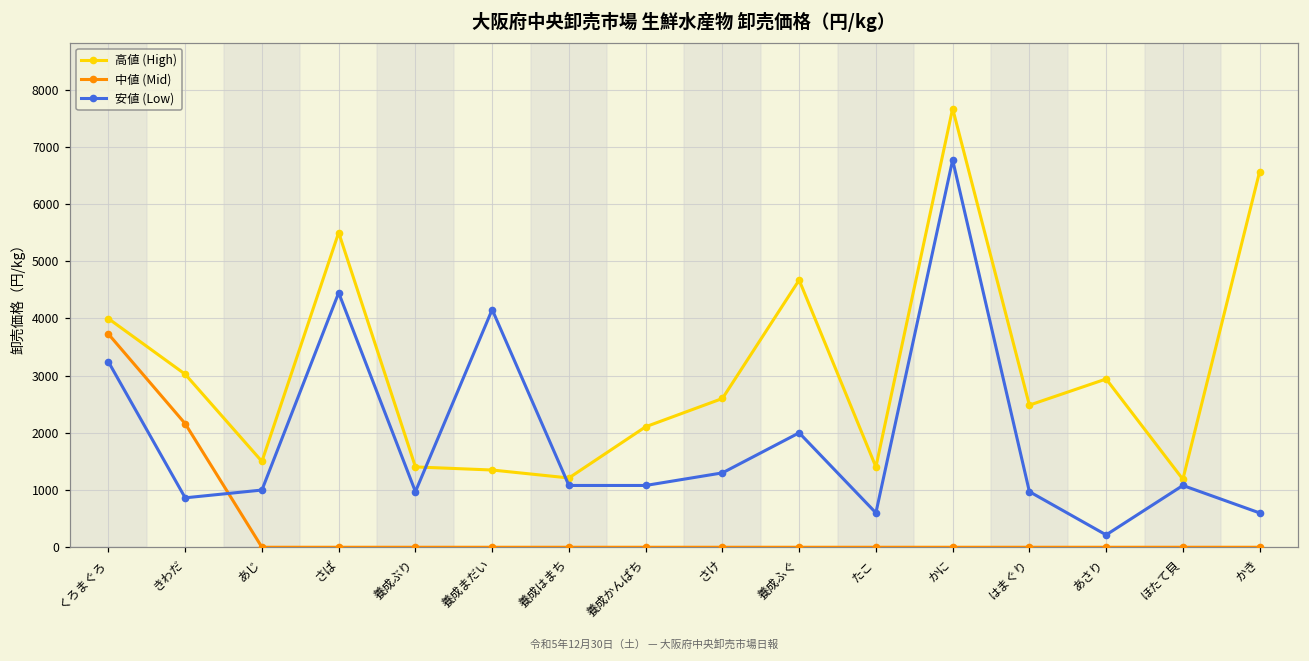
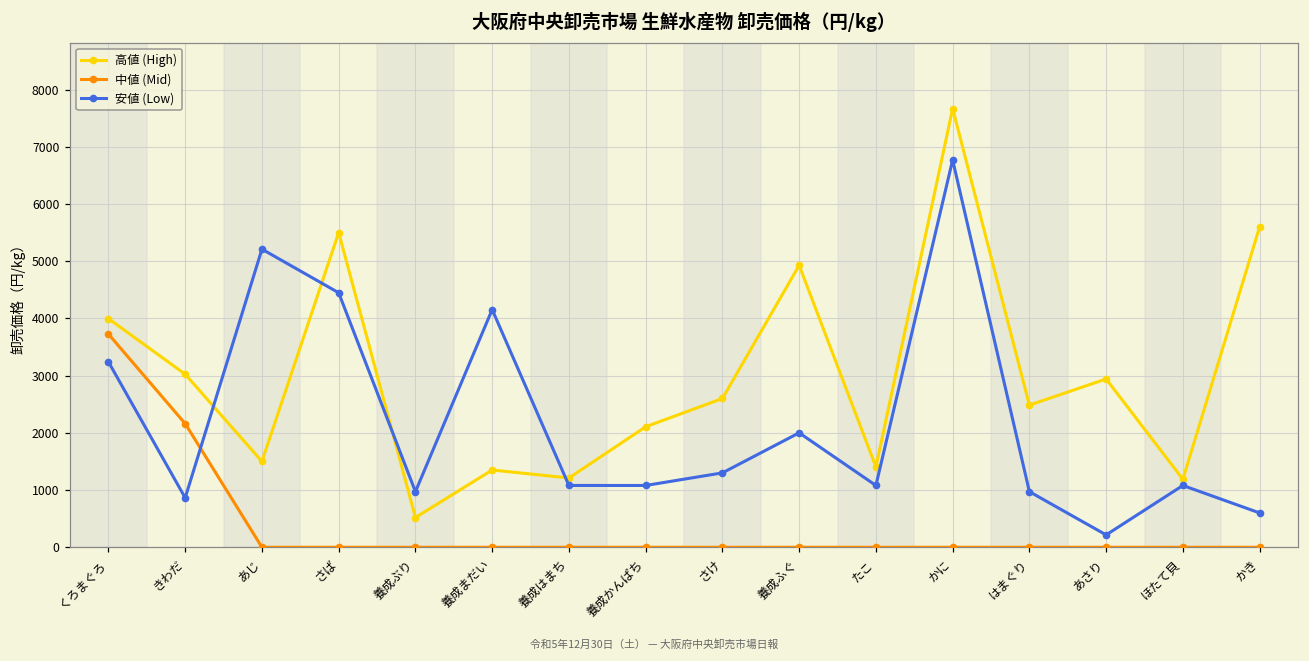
安値 (Low), あじ: 1000 -> 5200
高値 (High), 養成ぶり: 1400 -> 500
高値 (High), 養成ふぐ: 4700 -> 4900
安値 (Low), たこ: 600 -> 1100
高値 (High), かき: 6600 -> 5600
